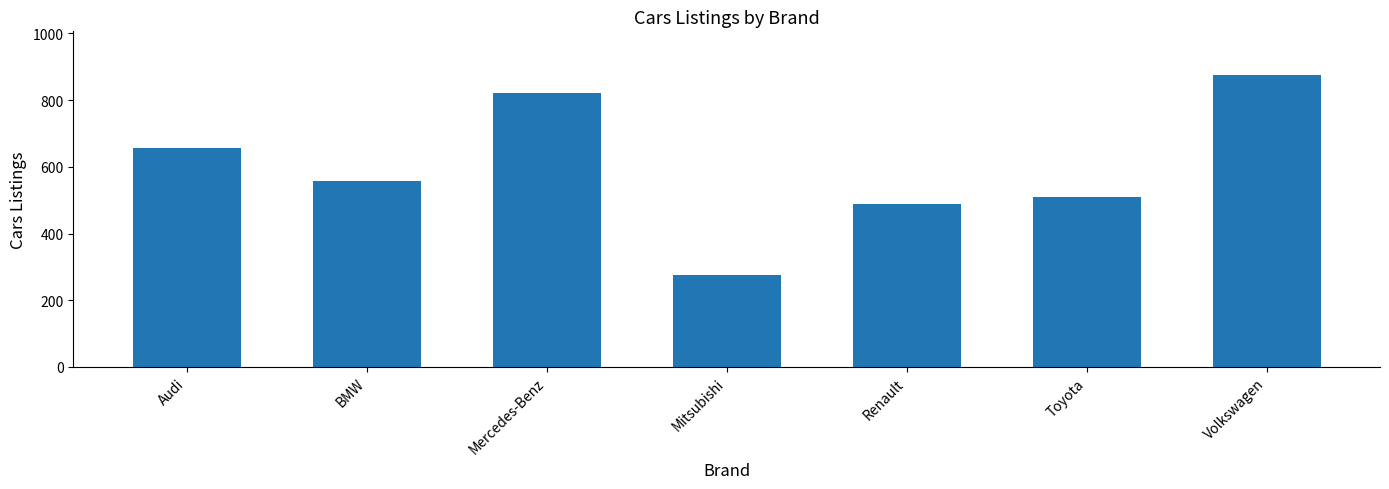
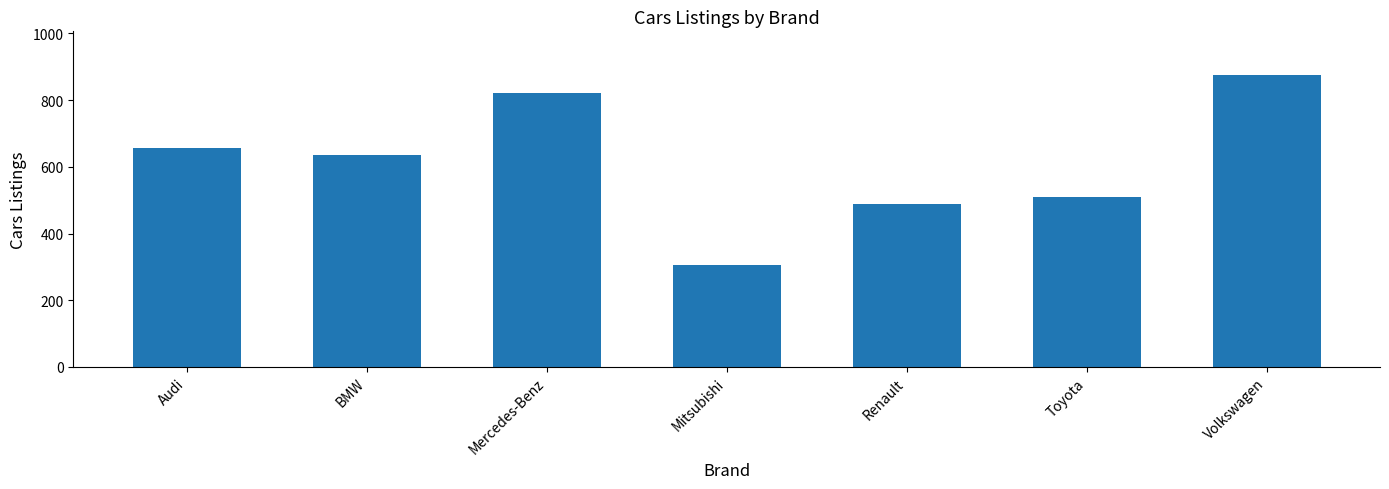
BMW: 560 -> 640
Mitsubishi: 280 -> 310
